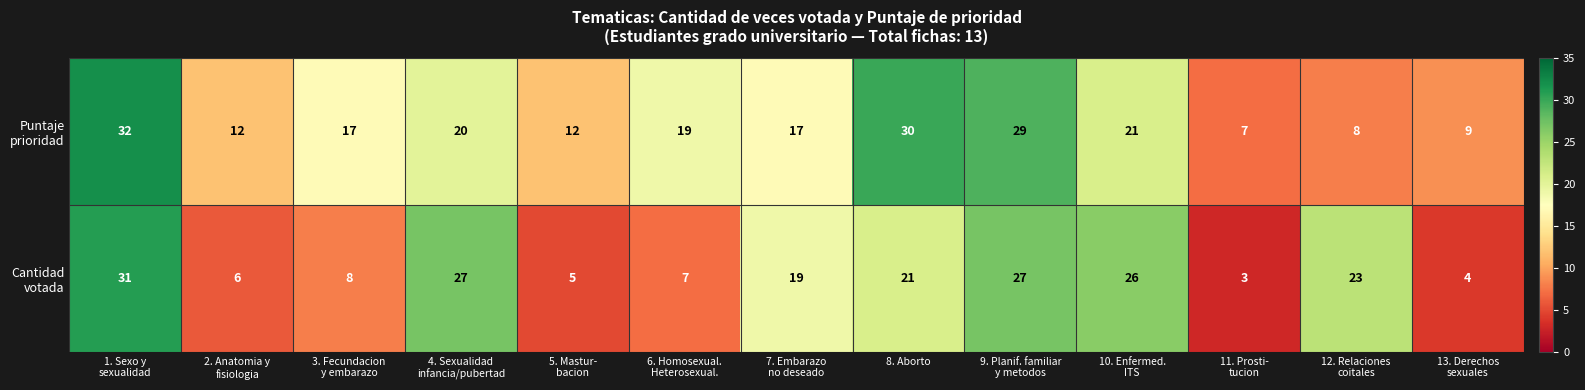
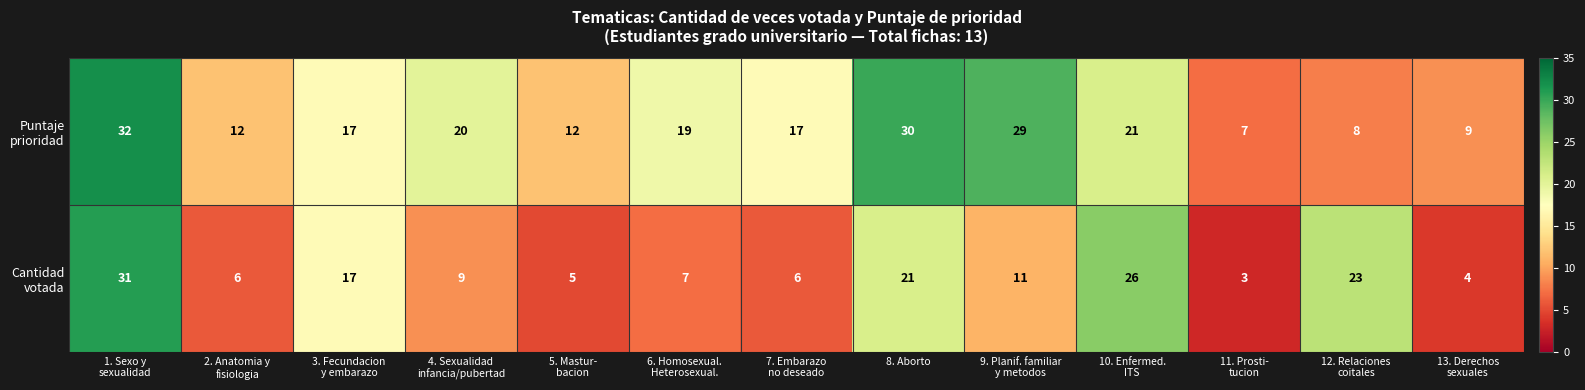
Cantidad votada, 3. Fecundacion y embarazo: 8 -> 17
Cantidad votada, 4. Sexualidad infancia/pubertad: 27 -> 9
Cantidad votada, 7. Embarazo no deseado: 19 -> 6
Cantidad votada, 9. Planif. familiar y metodos: 27 -> 11
